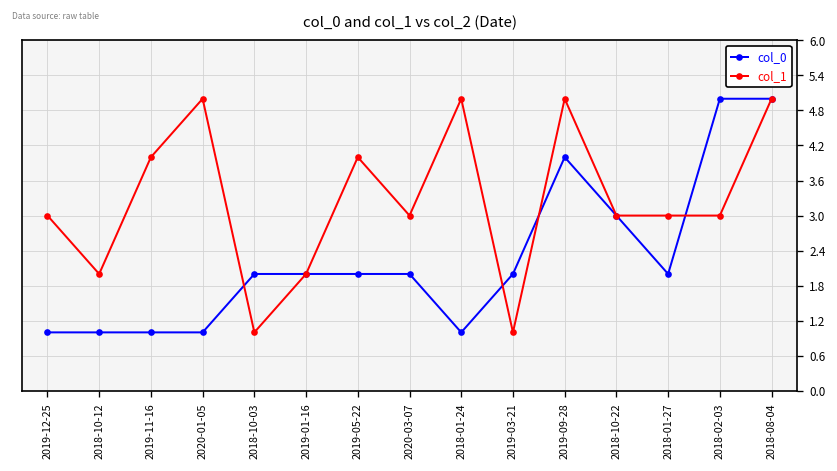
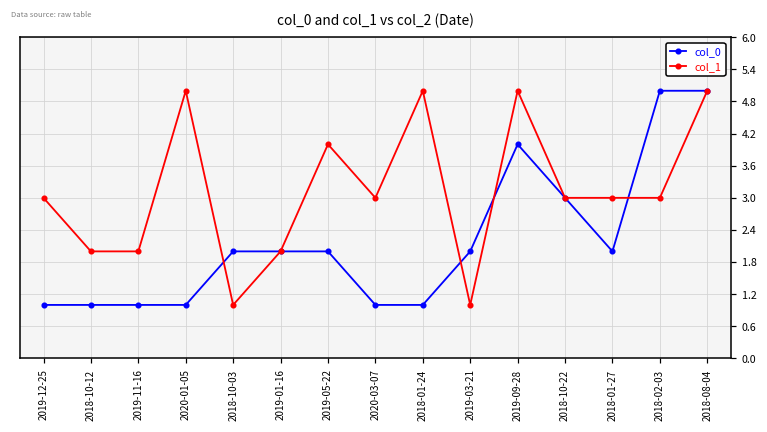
col_1, 2019-11-16: 4 -> 2
col_0, 2020-03-07: 2 -> 1
